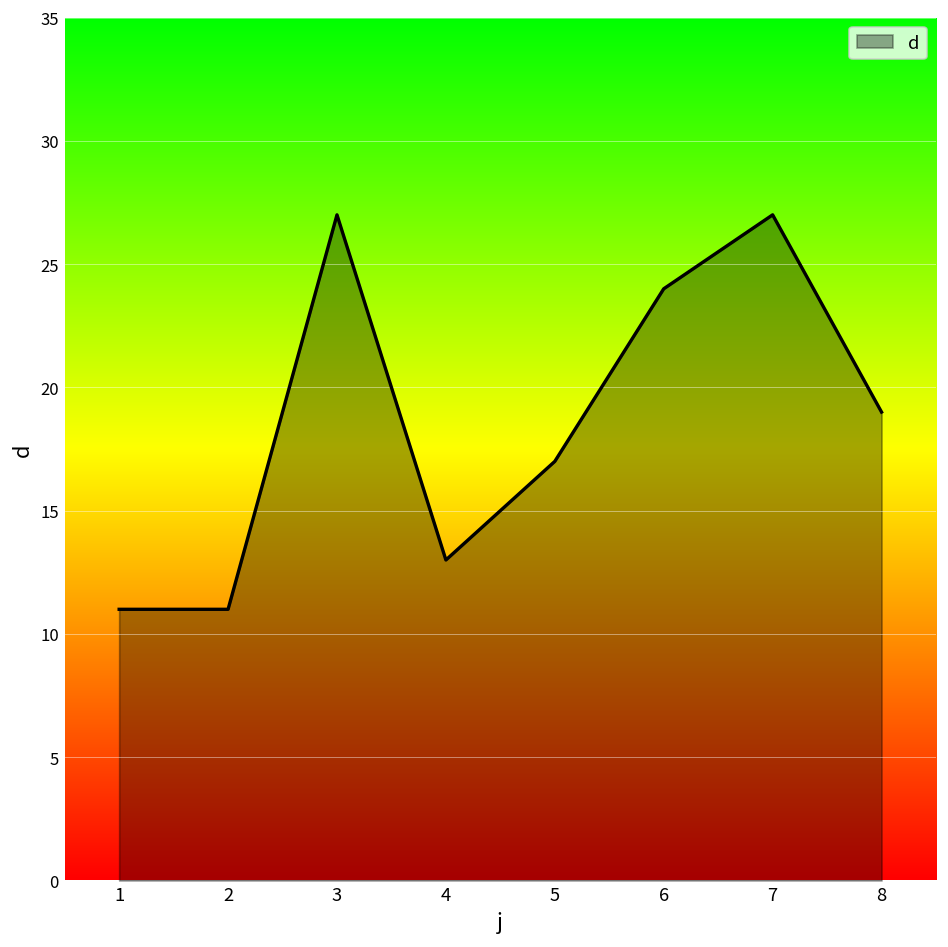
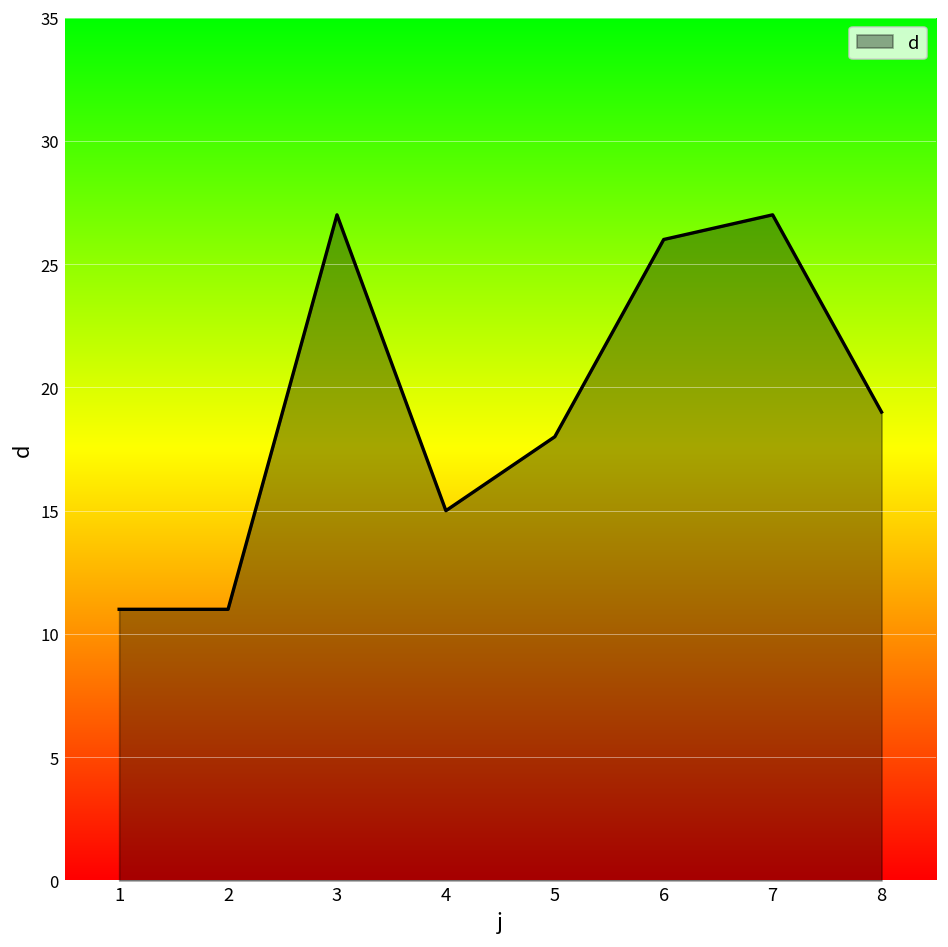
4: 13 -> 15
5: 17 -> 18
6: 24 -> 26
